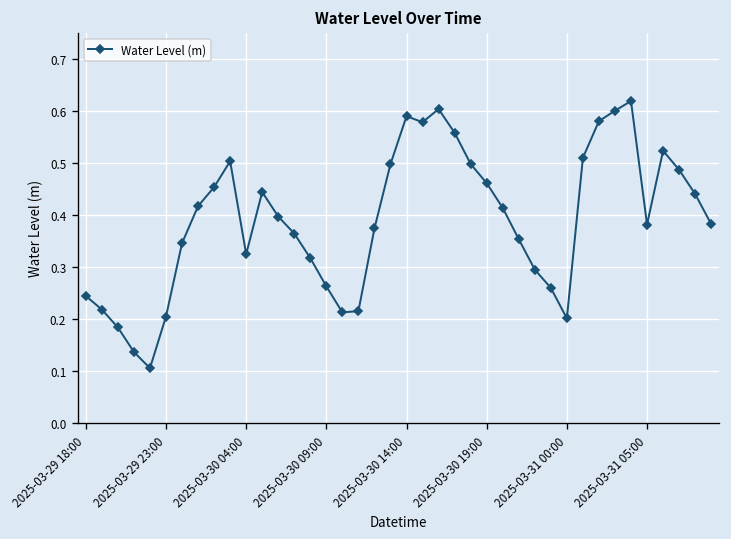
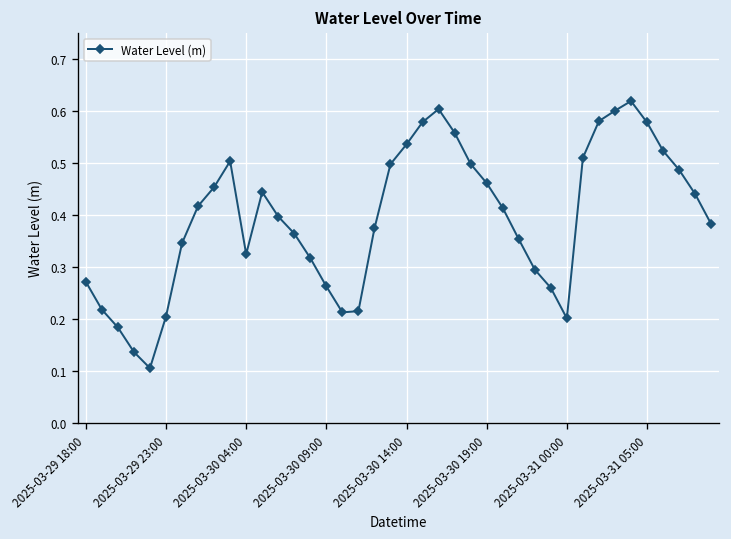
2025-03-29 18:00: 0.24 -> 0.27
2025-03-30 14:00: 0.59 -> 0.54
2025-03-31 05:00: 0.38 -> 0.58
